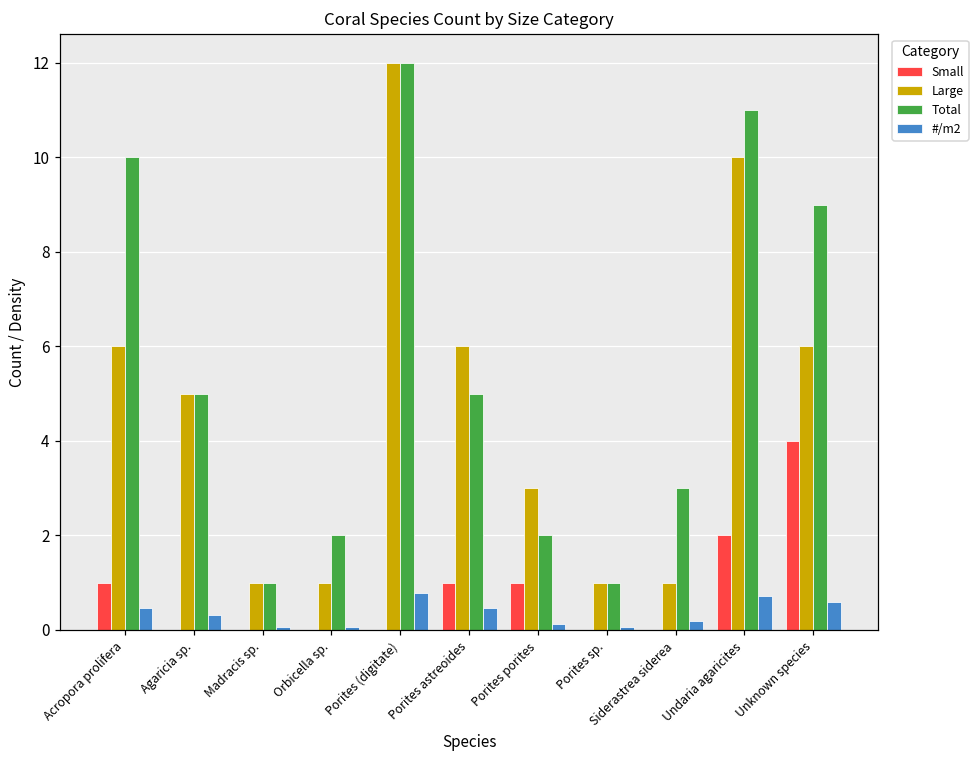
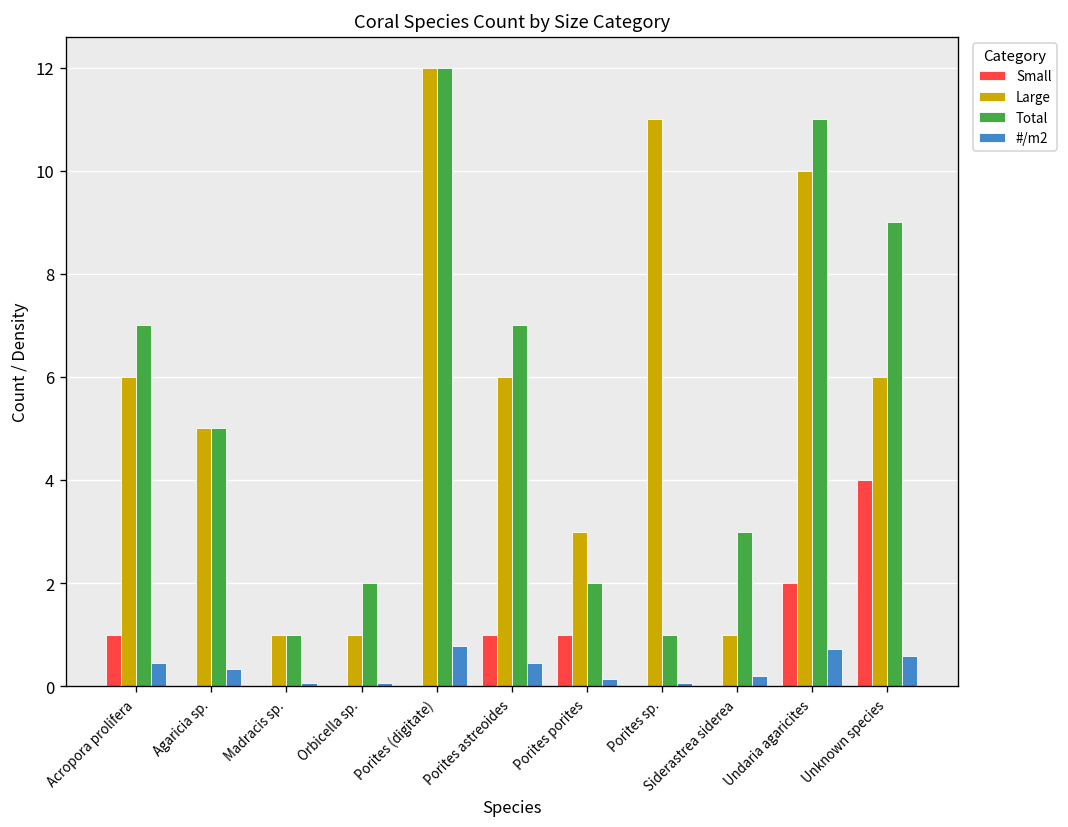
Total, Acropora prolifera: 10 -> 7
Total, Porites astreoides: 5 -> 7
Large, Porites sp.: 1 -> 11
